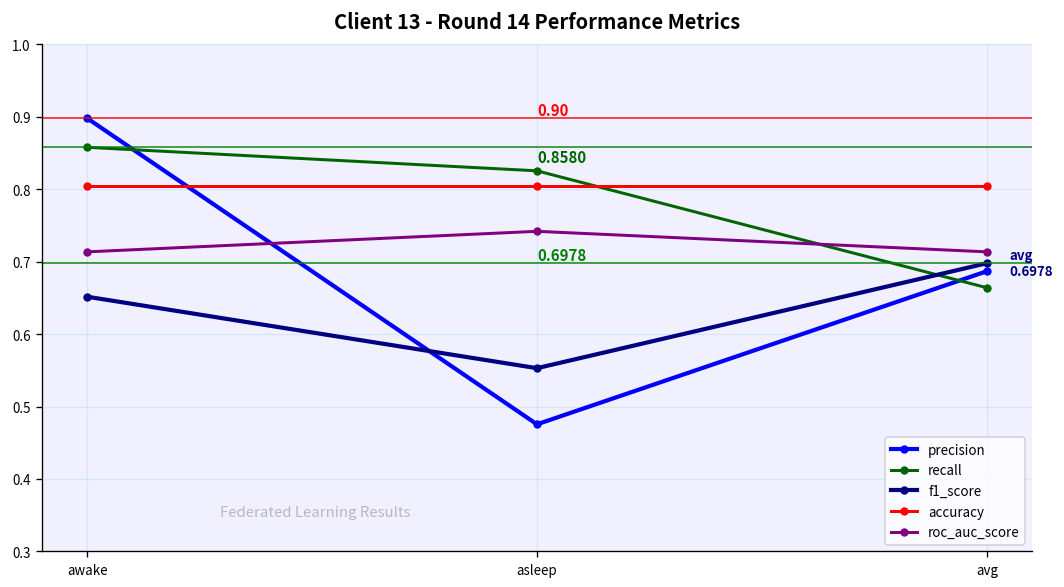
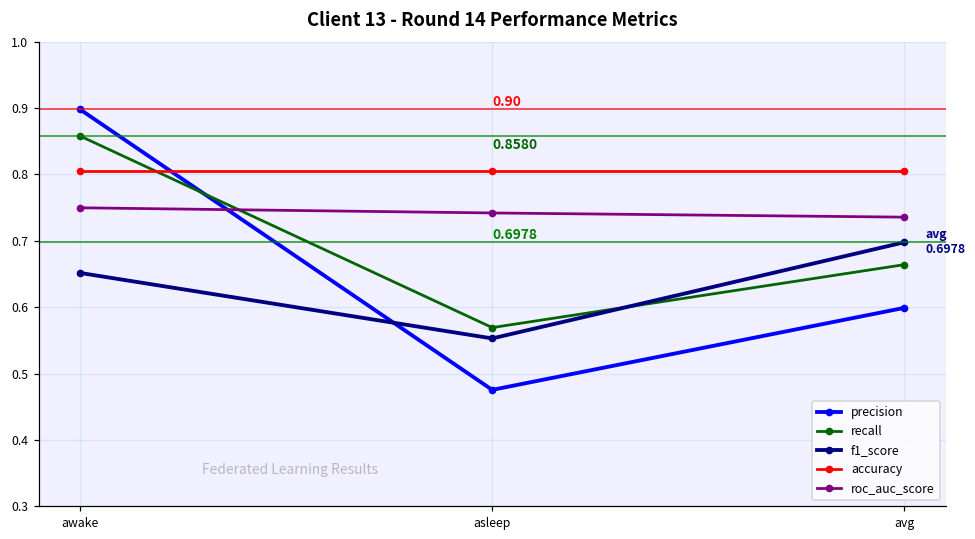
roc_auc_score, awake: 0.71 -> 0.75
recall, asleep: 0.83 -> 0.57
precision, avg: 0.69 -> 0.60
roc_auc_score, avg: 0.71 -> 0.74
